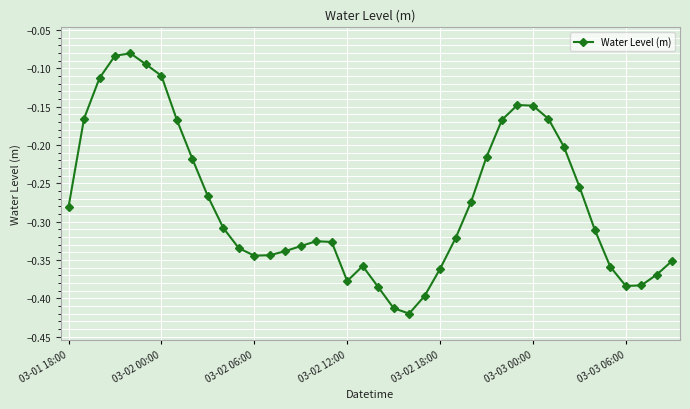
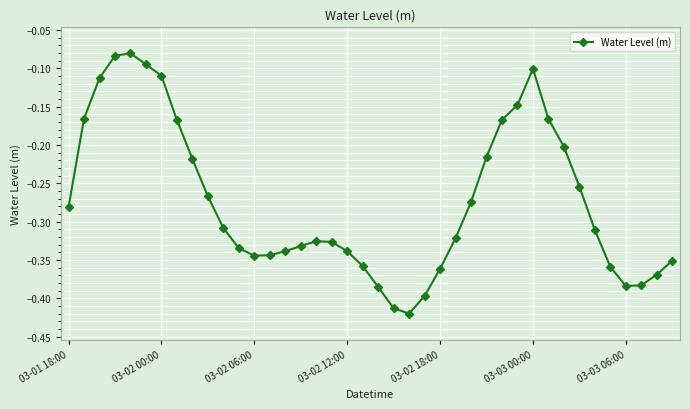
03-02 12:00: -0.38 -> -0.34
03-03 00:00: -0.15 -> -0.10
